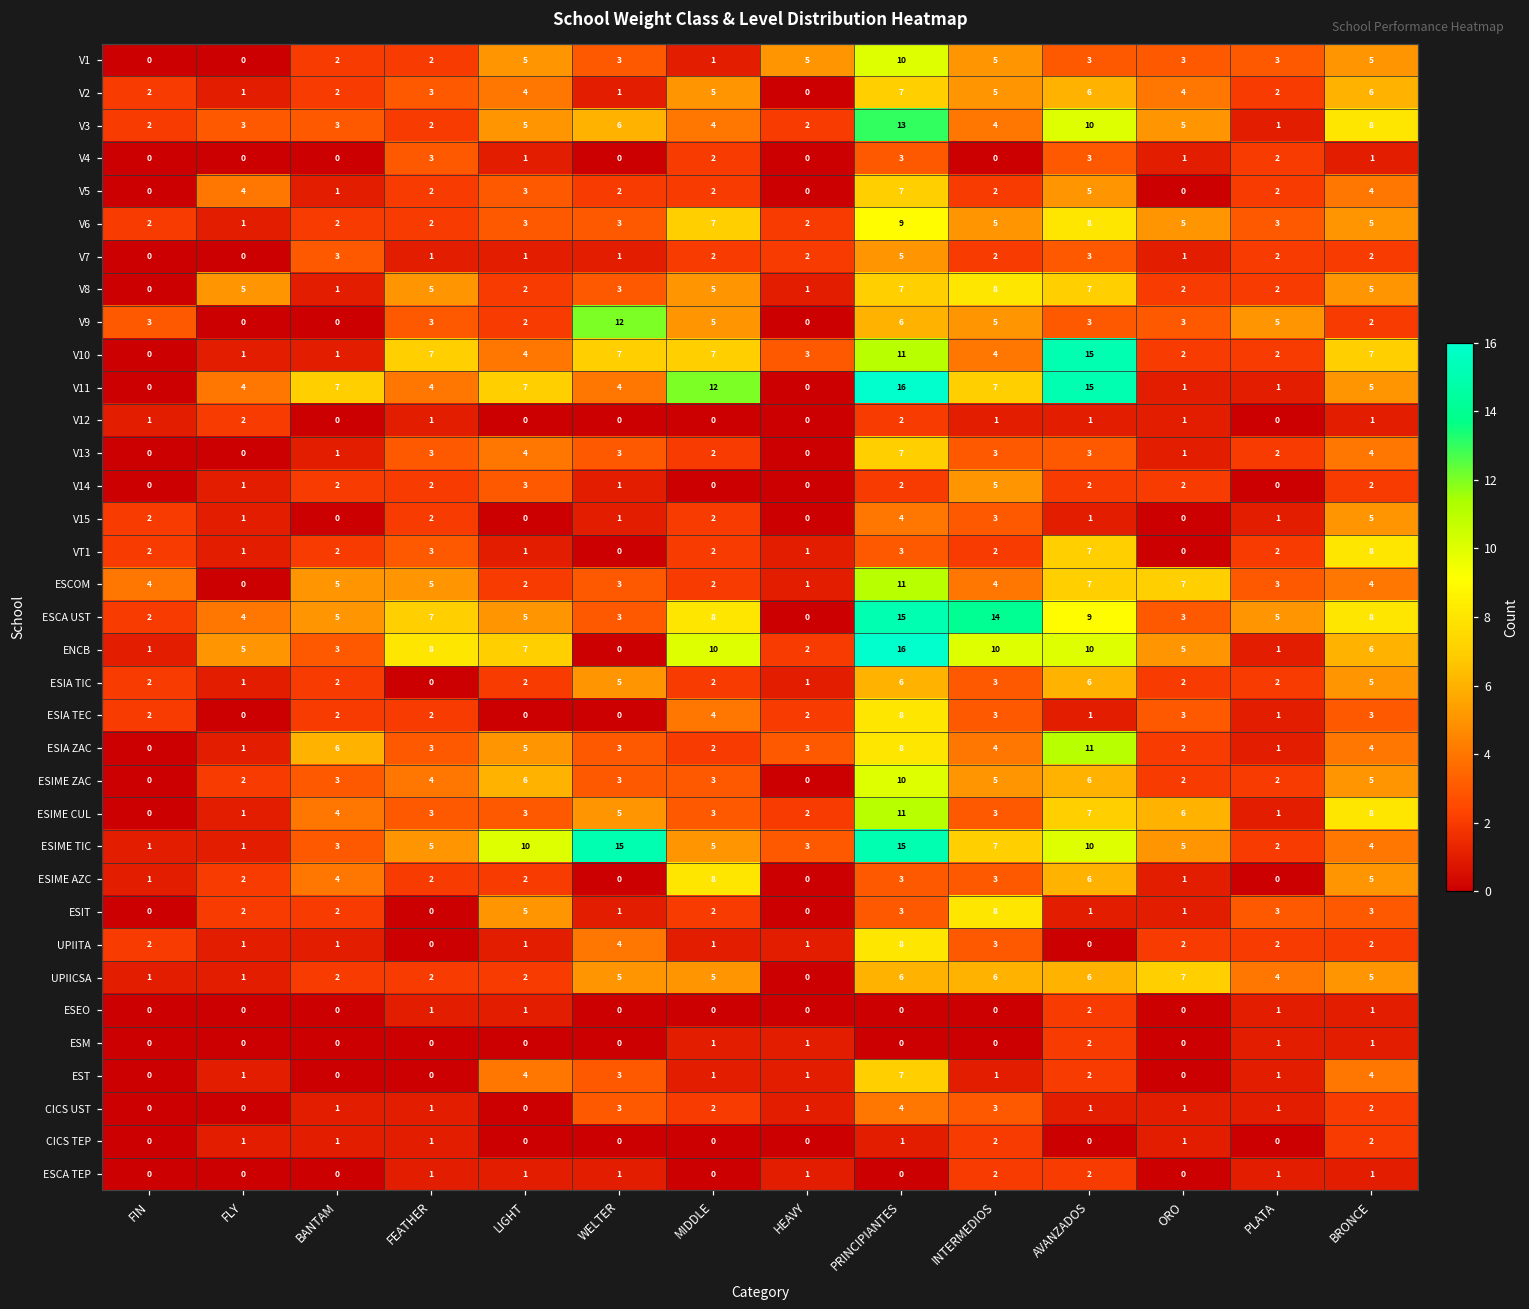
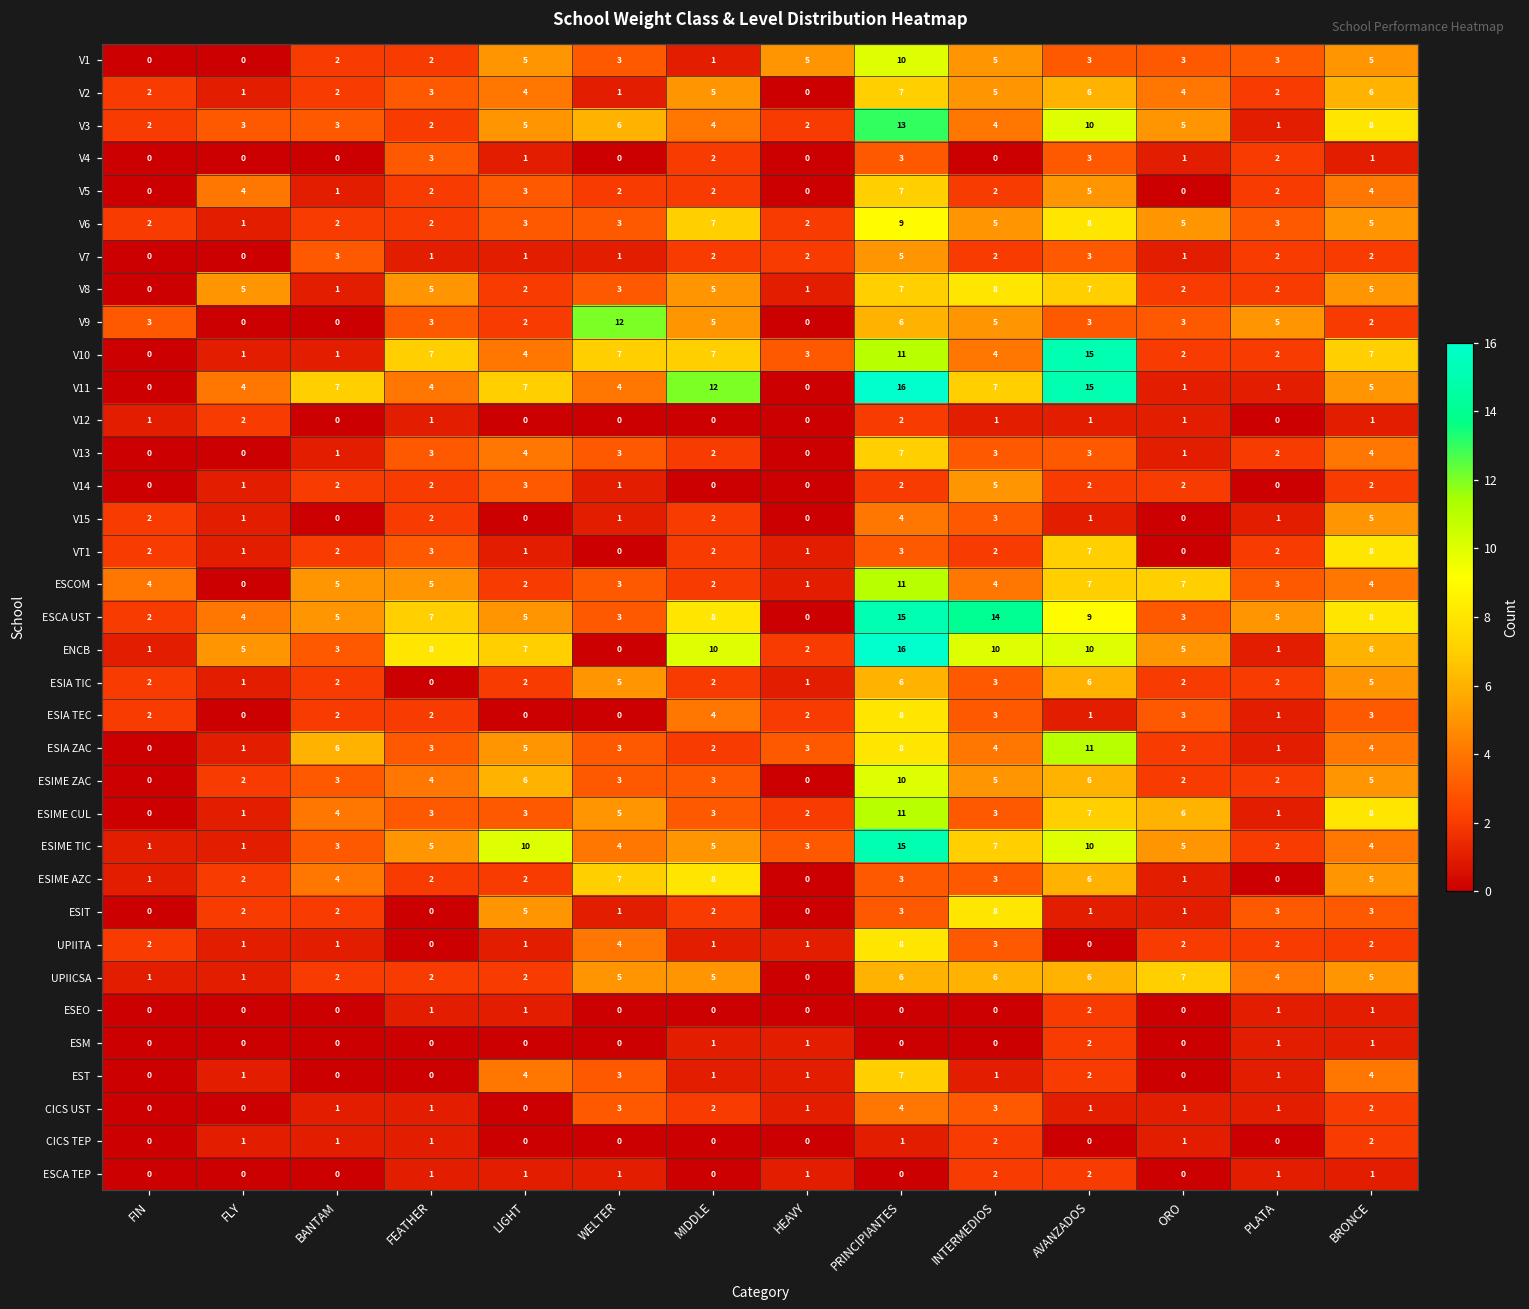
ESIME TIC, WELTER: 15 -> 4
ESIME AZC, WELTER: 0 -> 7
